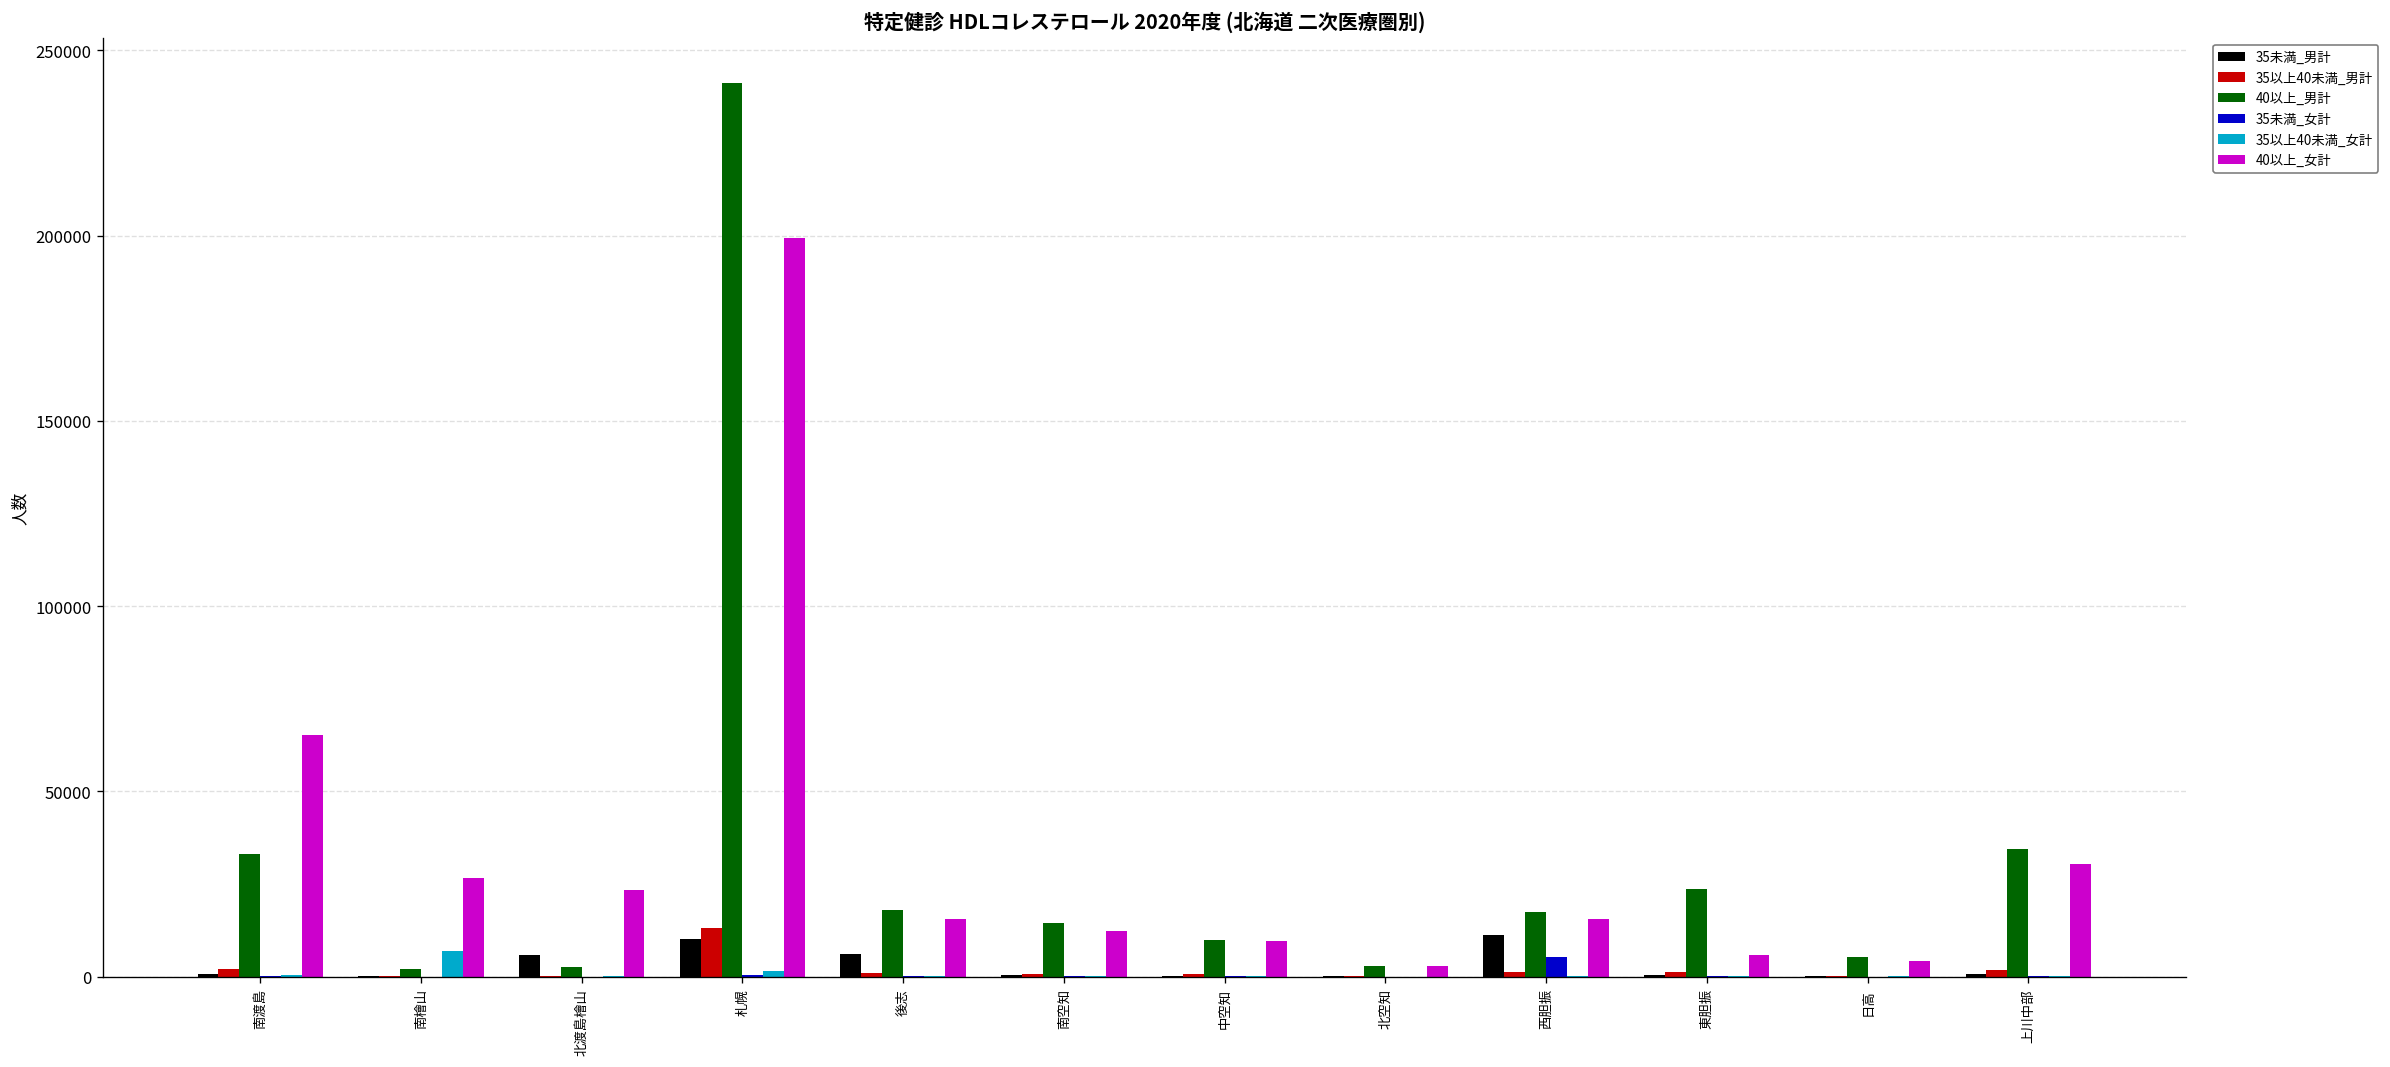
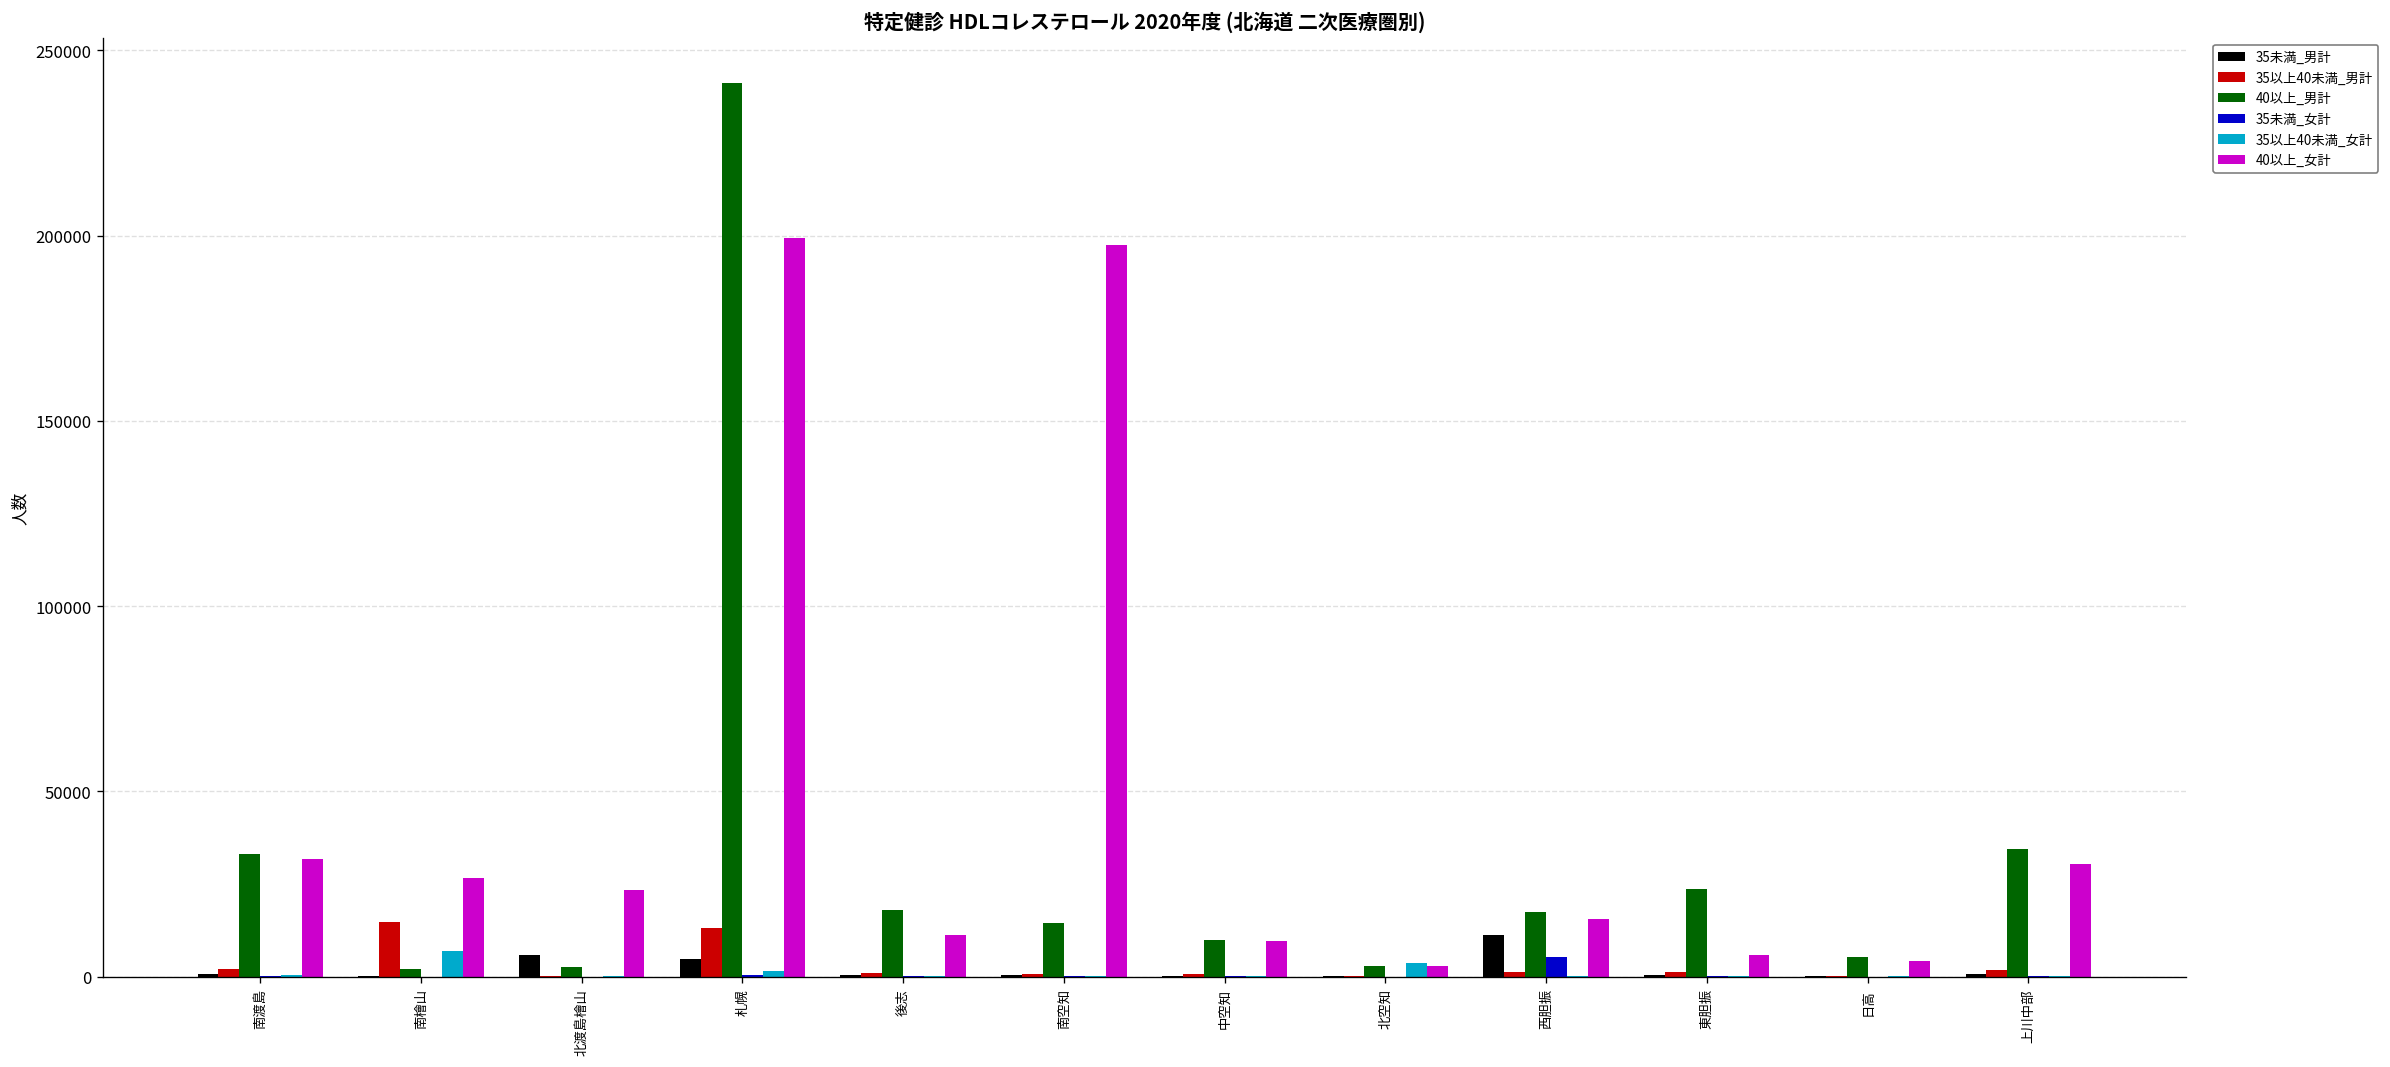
40以上_女計, 南渡島: 65000 -> 32000
35以上40未満_男計, 南檜山: 0 -> 15000
35未満_男計, 札幌: 10000 -> 5000
35未満_男計, 後志: 6000 -> 0
40以上_女計, 後志: 16000 -> 11000
40以上_女計, 南空知: 12000 -> 197000
35以上40未満_女計, 北空知: 0 -> 4000
